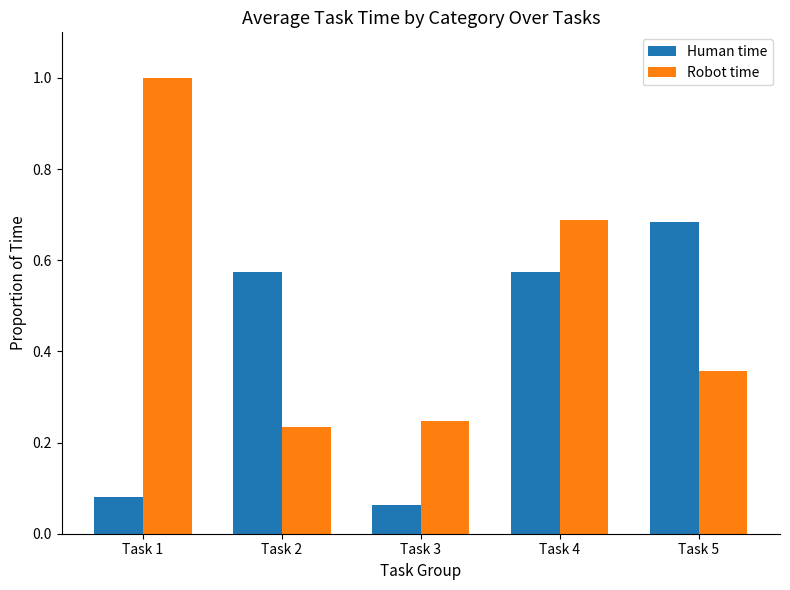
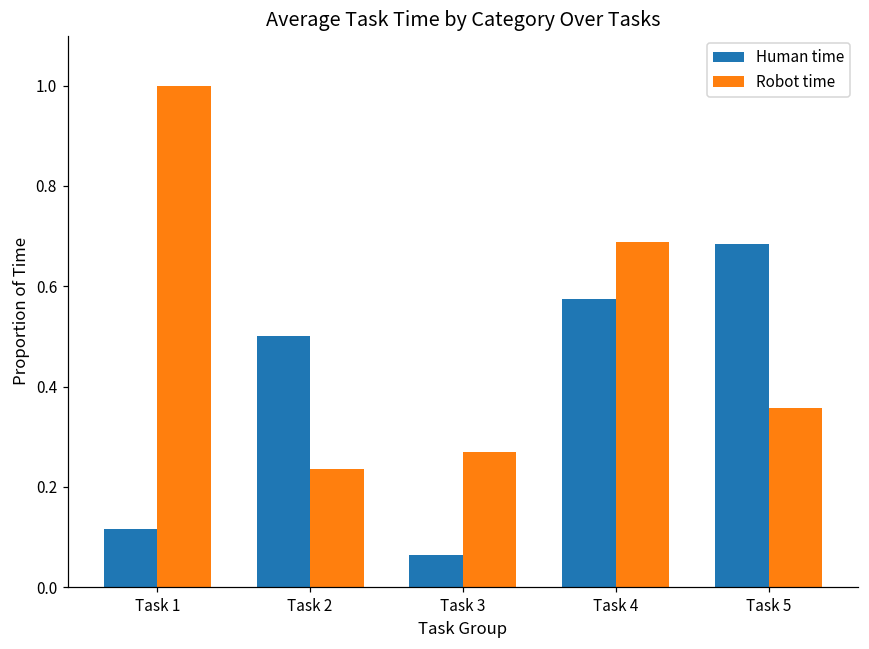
Human time, Task 1: 0.08 -> 0.12
Human time, Task 2: 0.57 -> 0.50
Robot time, Task 3: 0.25 -> 0.27
